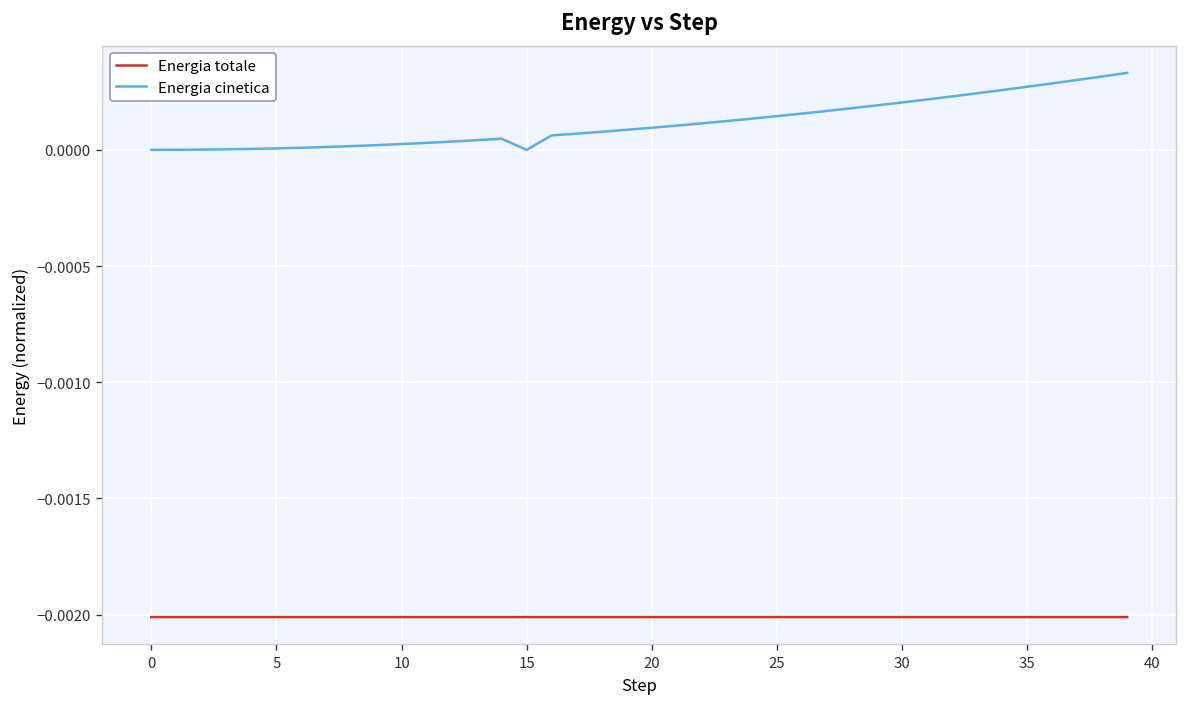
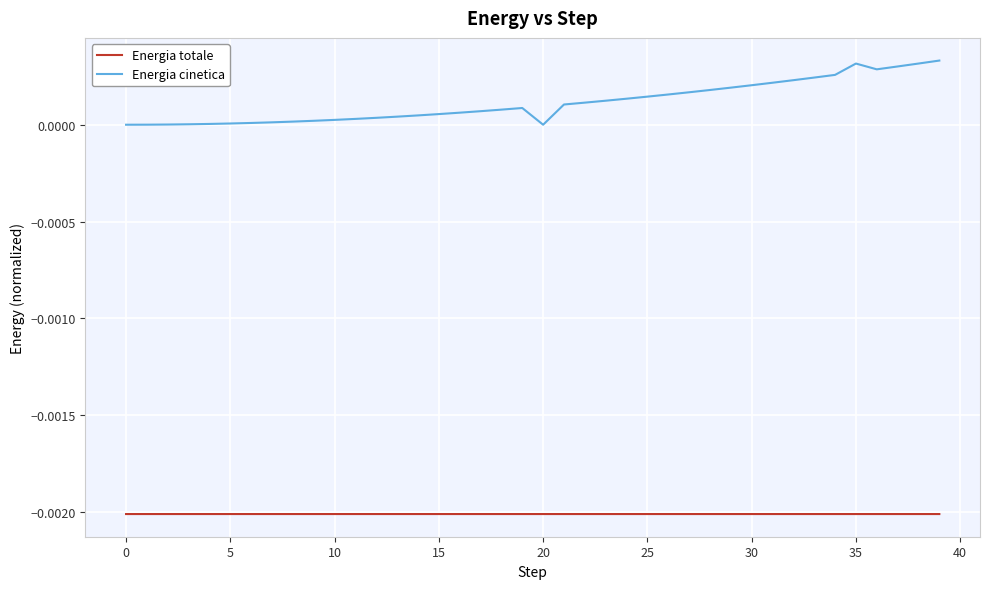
Energia cinetica, 15: 0.0000 -> 0.0001
Energia cinetica, 20: 0.0001 -> 0.0000
Energia cinetica, 35: 0.00027 -> 0.00032
